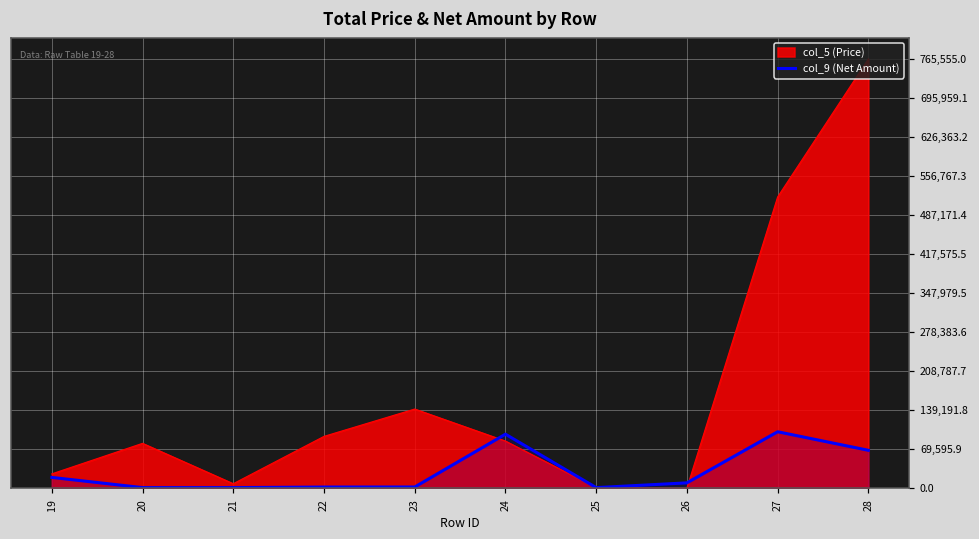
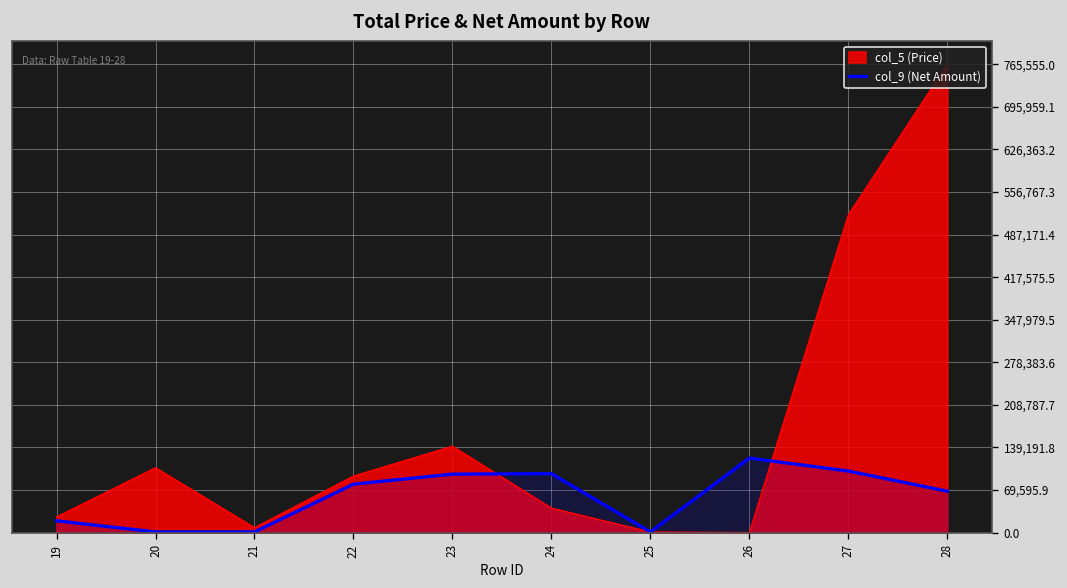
col_5 (Price), 20: 80,000 -> 110,000
col_9 (Net Amount), 22: 0 -> 80,000
col_9 (Net Amount), 23: 0 -> 100,000
col_5 (Price), 24: 80,000 -> 40,000
col_9 (Net Amount), 26: 10,000 -> 120,000
